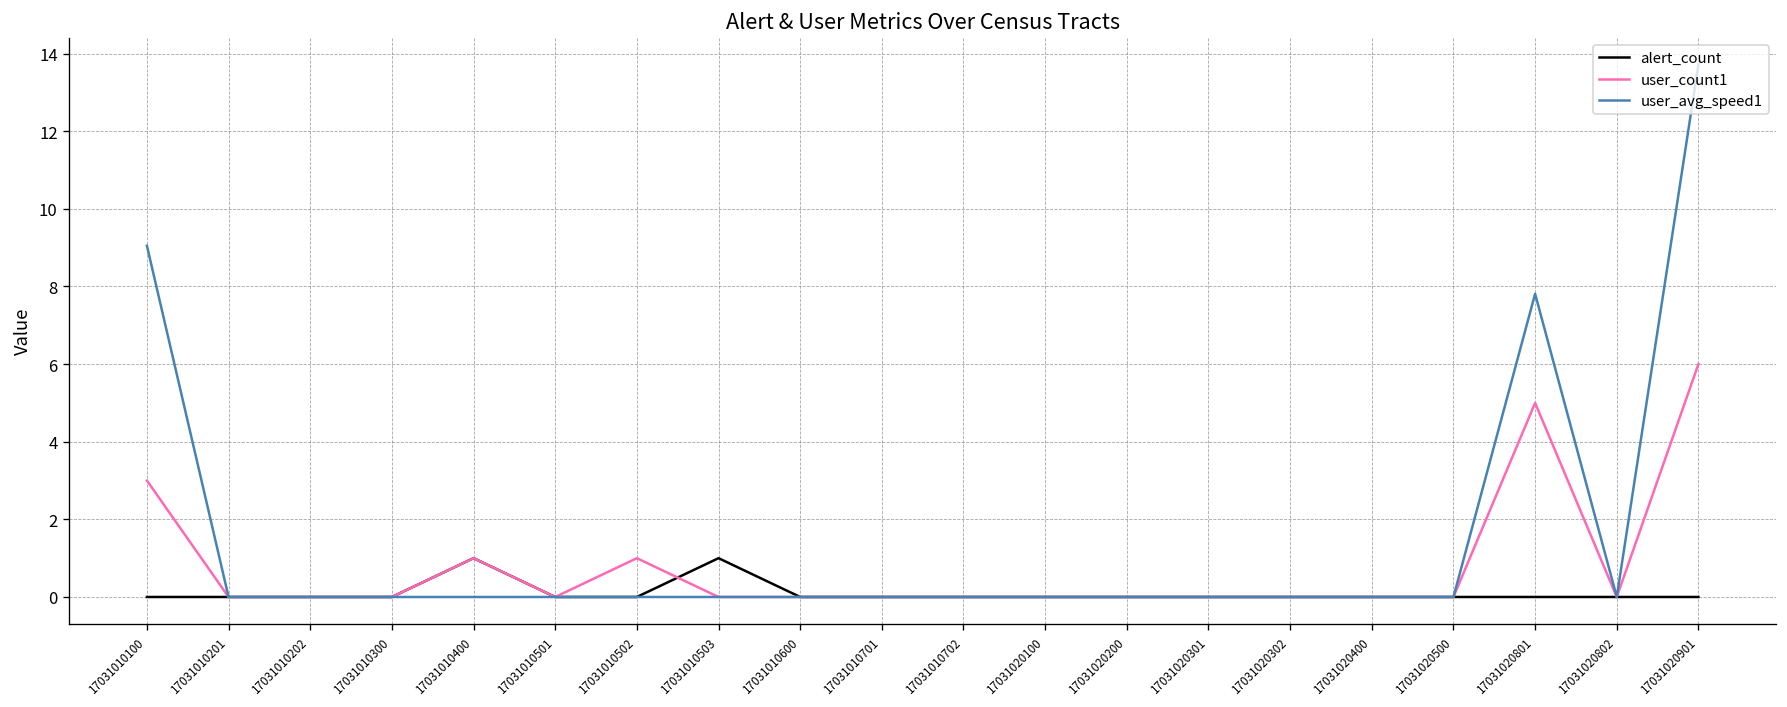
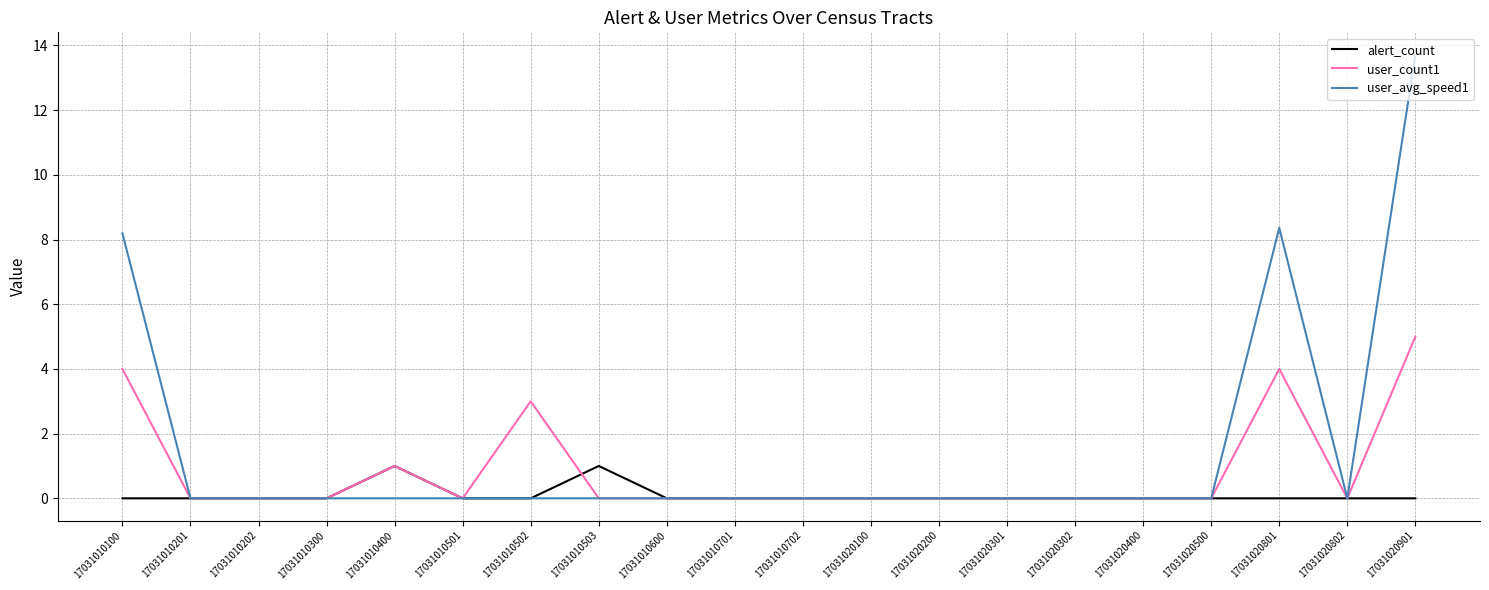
user_count1, 17031010100: 3 -> 4
user_avg_speed1, 17031010100: 9.1 -> 8.2
user_count1, 17031010502: 1 -> 3
user_count1, 17031020801: 5 -> 4
user_avg_speed1, 17031020801: 7.8 -> 8.4
user_count1, 17031020901: 6 -> 5
